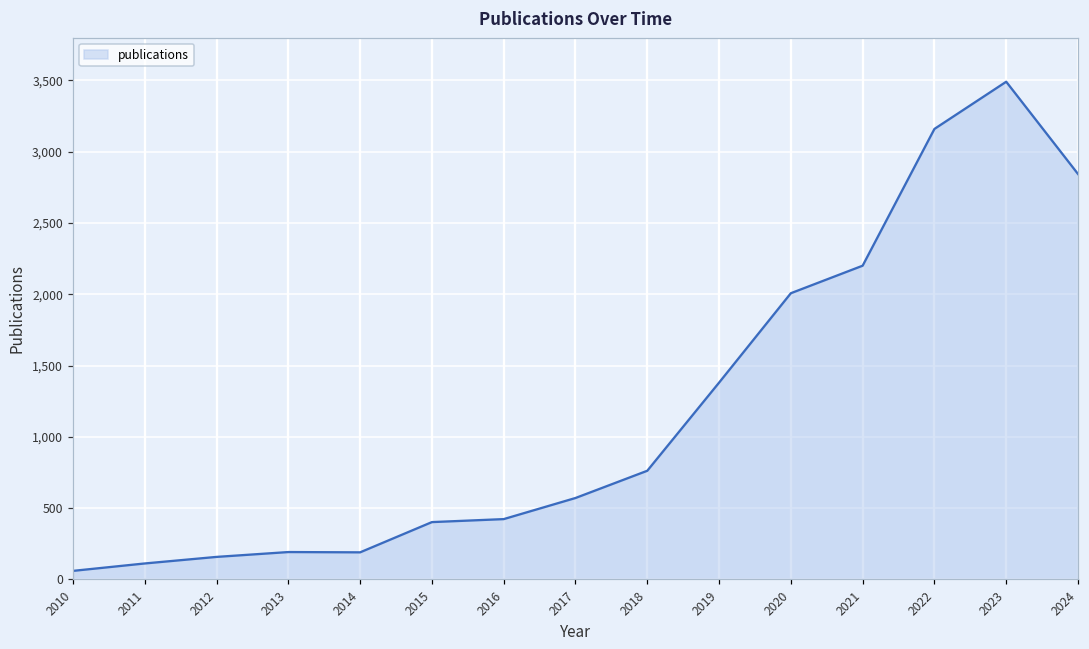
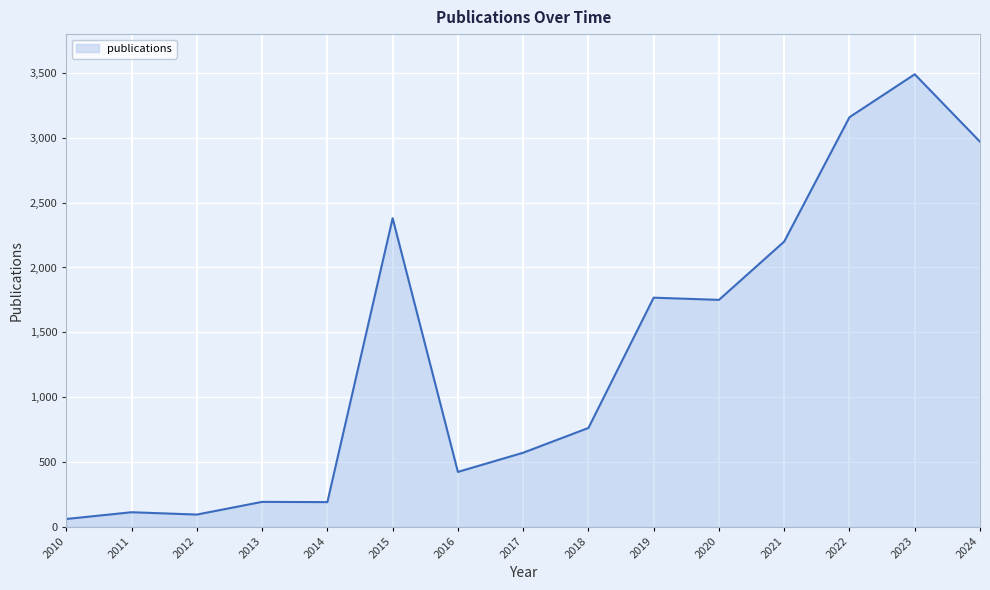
2012: 160 -> 90
2015: 400 -> 2,380
2019: 1,380 -> 1,770
2020: 2,010 -> 1,750
2024: 2,840 -> 2,970
